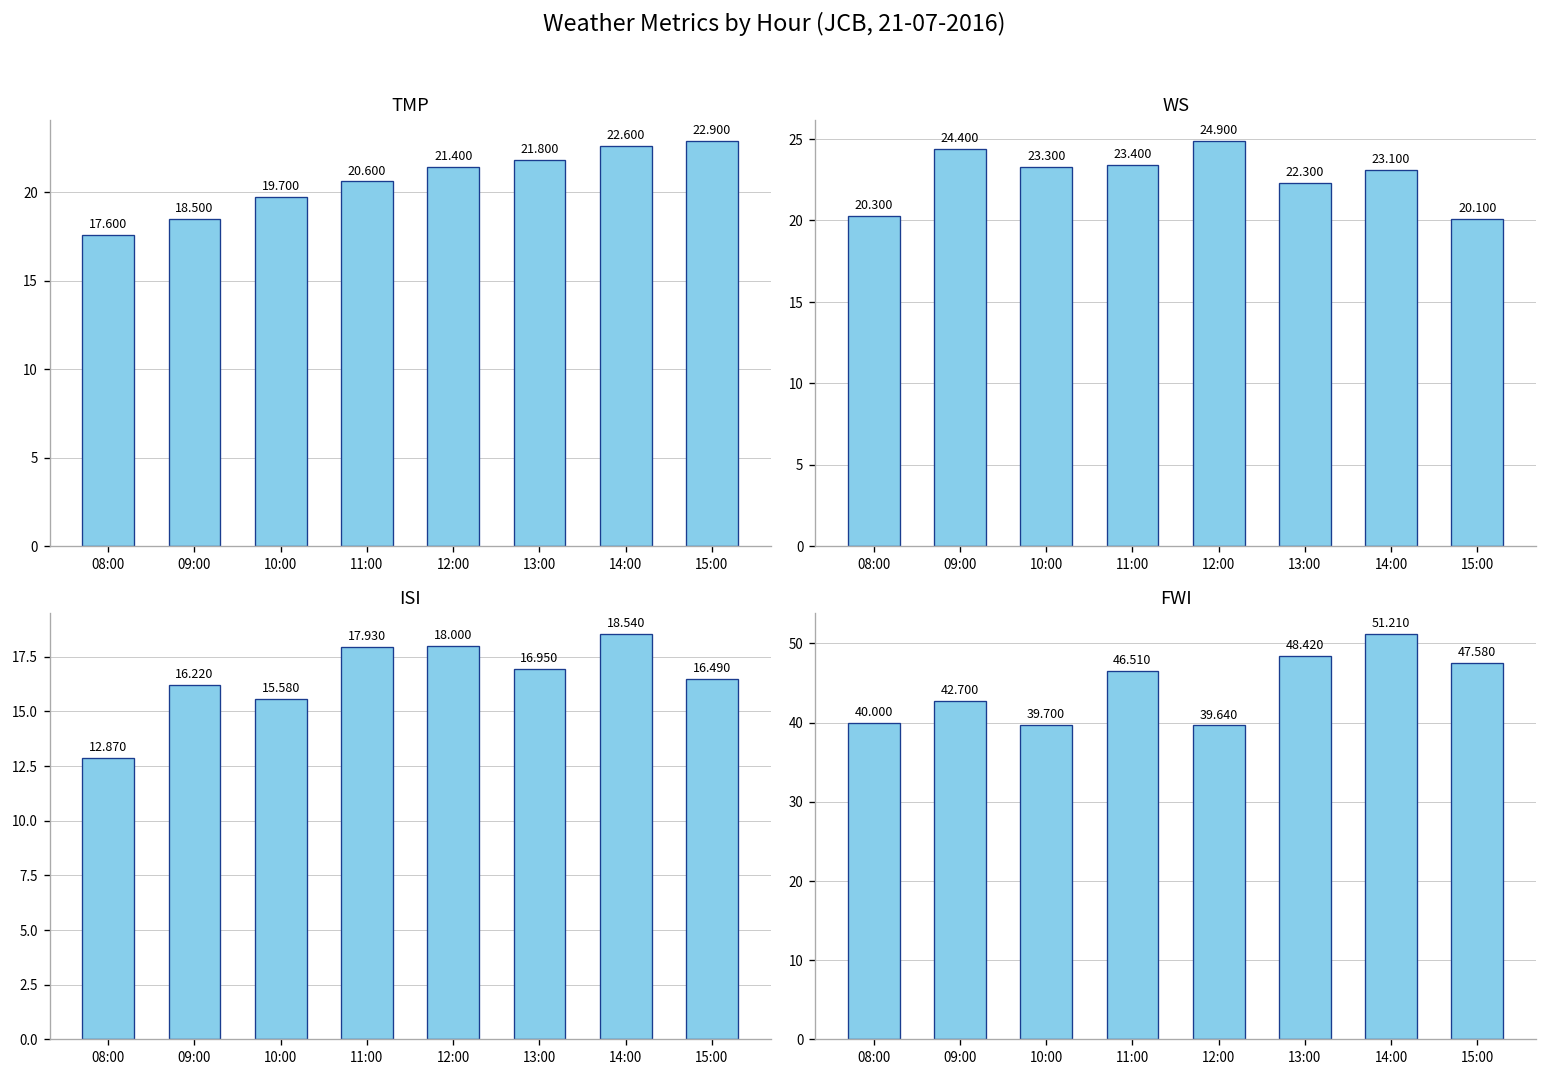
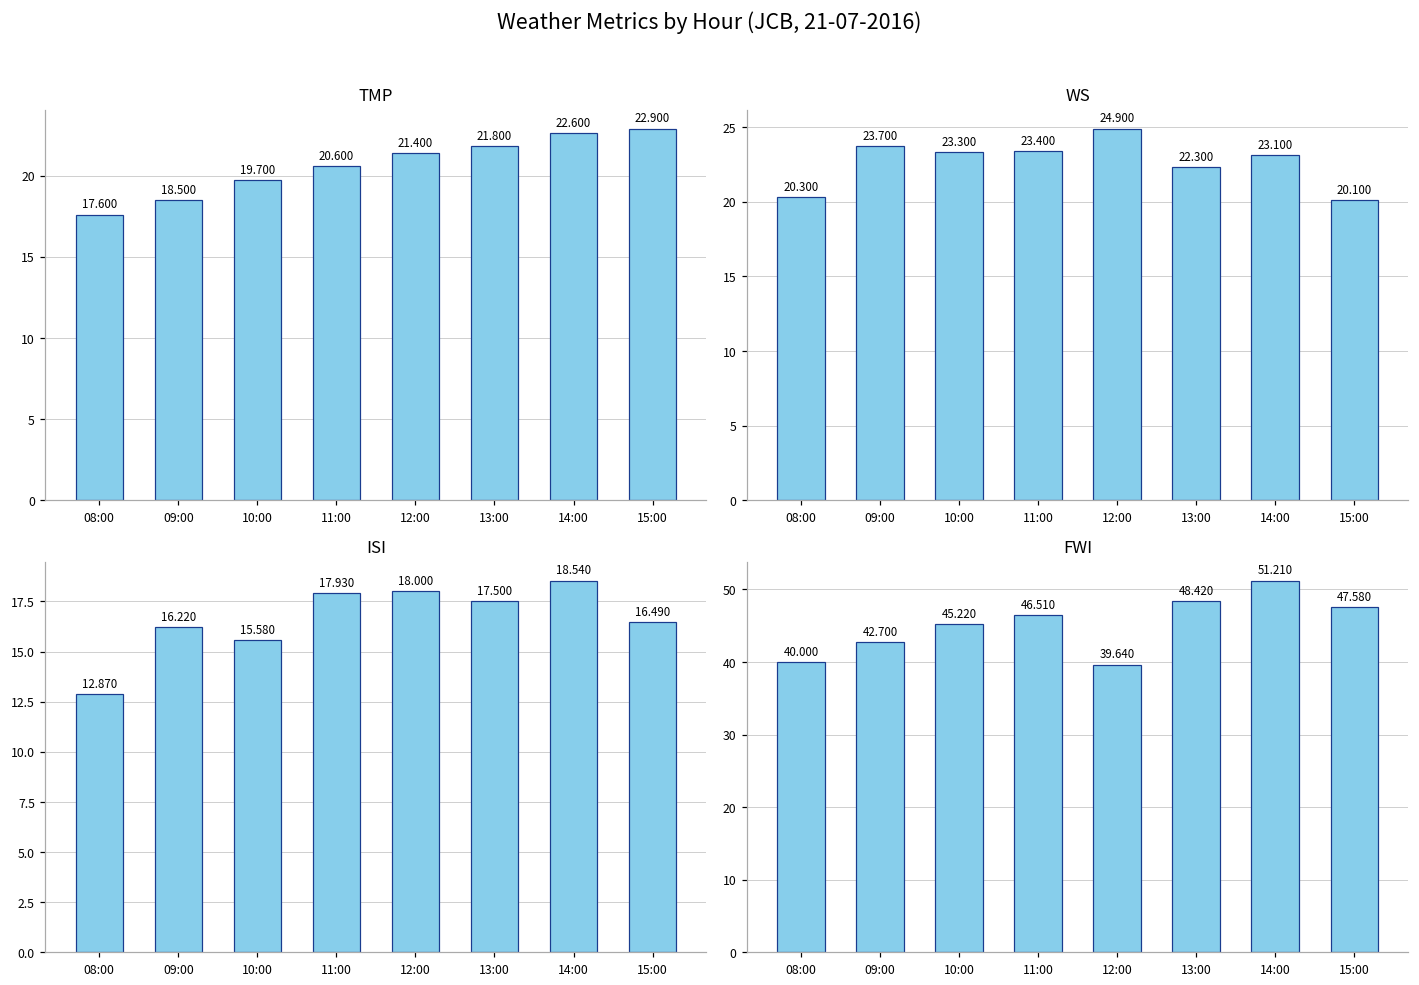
WS, 09:00: 24.400 -> 23.700
ISI, 13:00: 16.950 -> 17.500
FWI, 10:00: 39.700 -> 45.220
